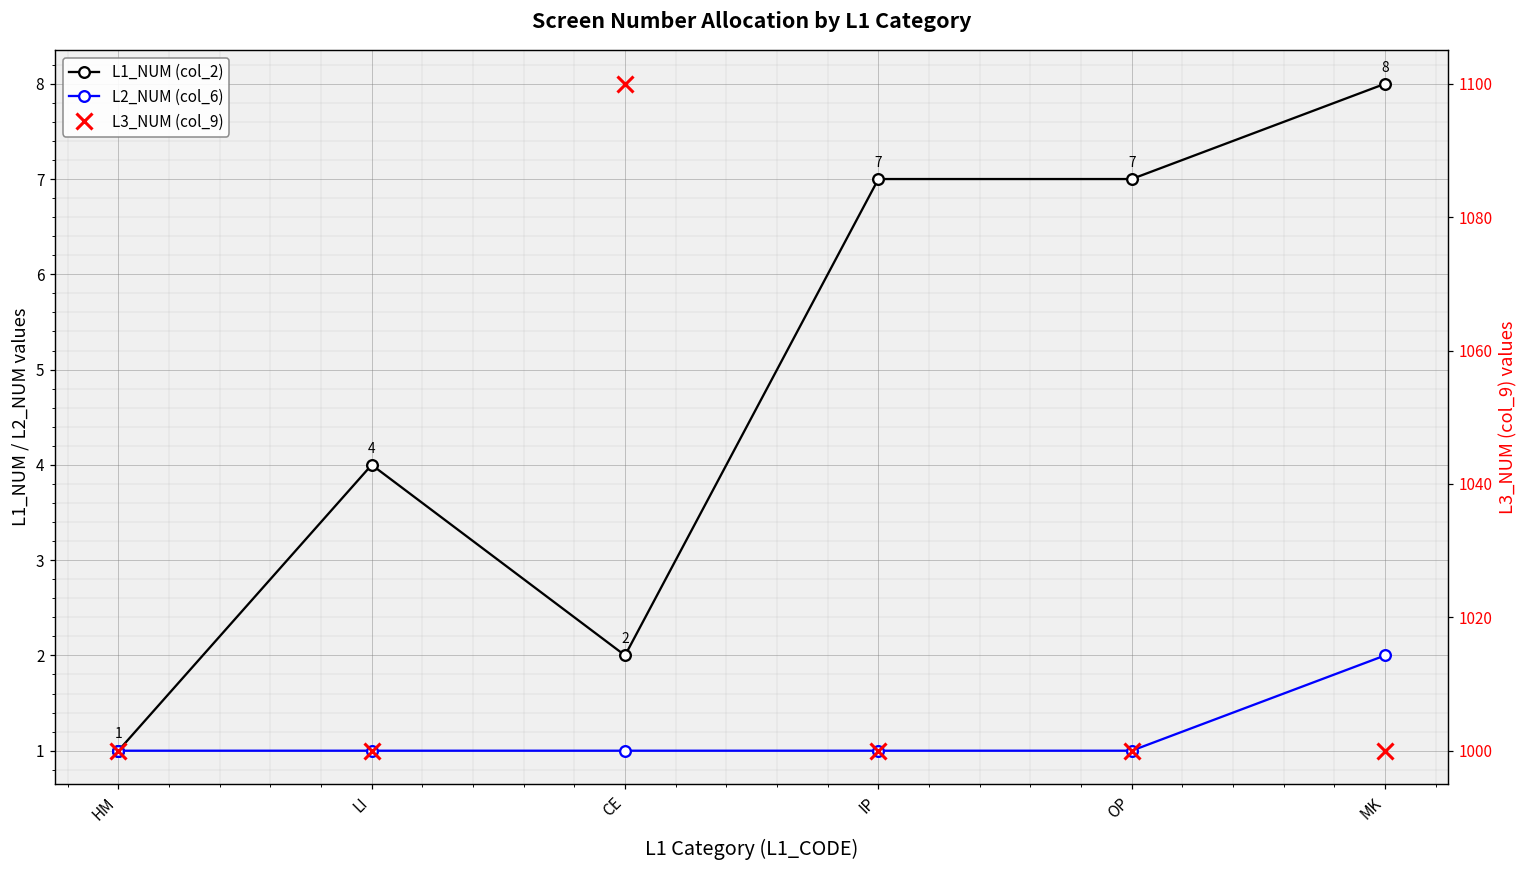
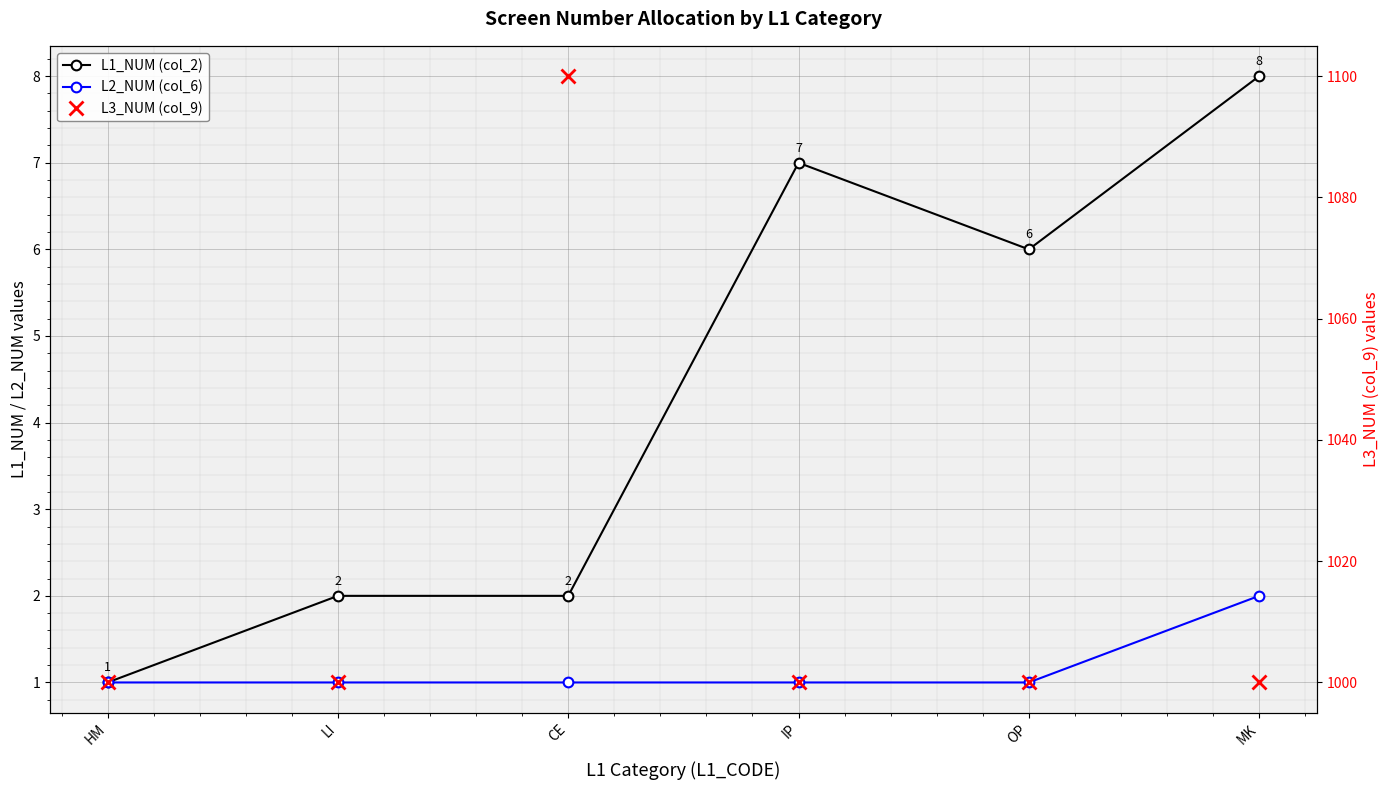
L1_NUM (col_2), LI: 4 -> 2
L1_NUM (col_2), OP: 7 -> 6
